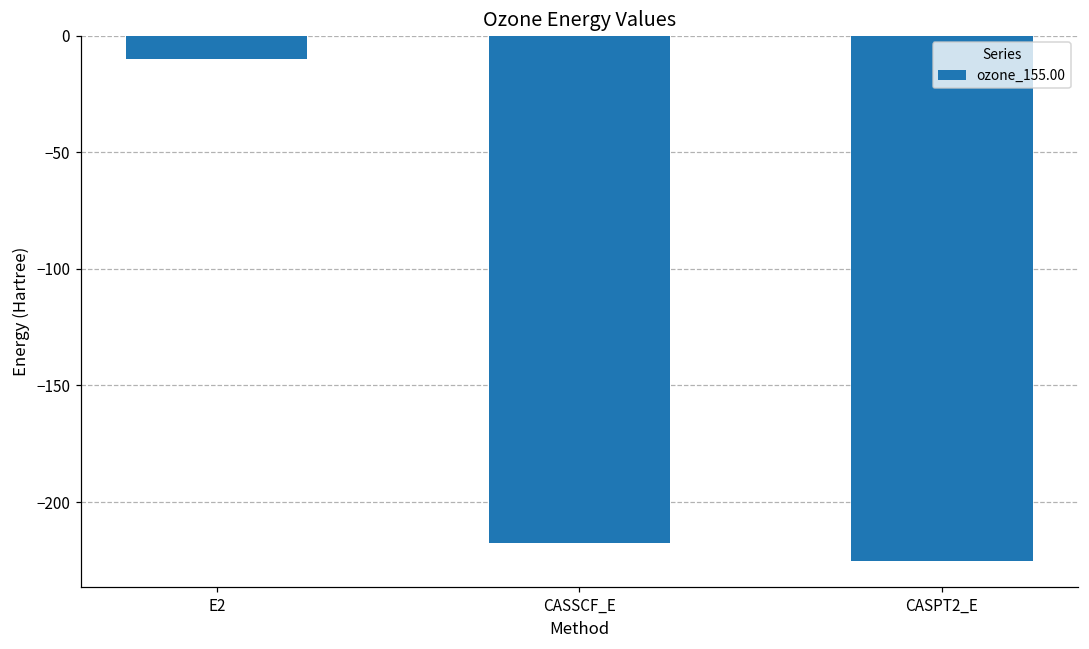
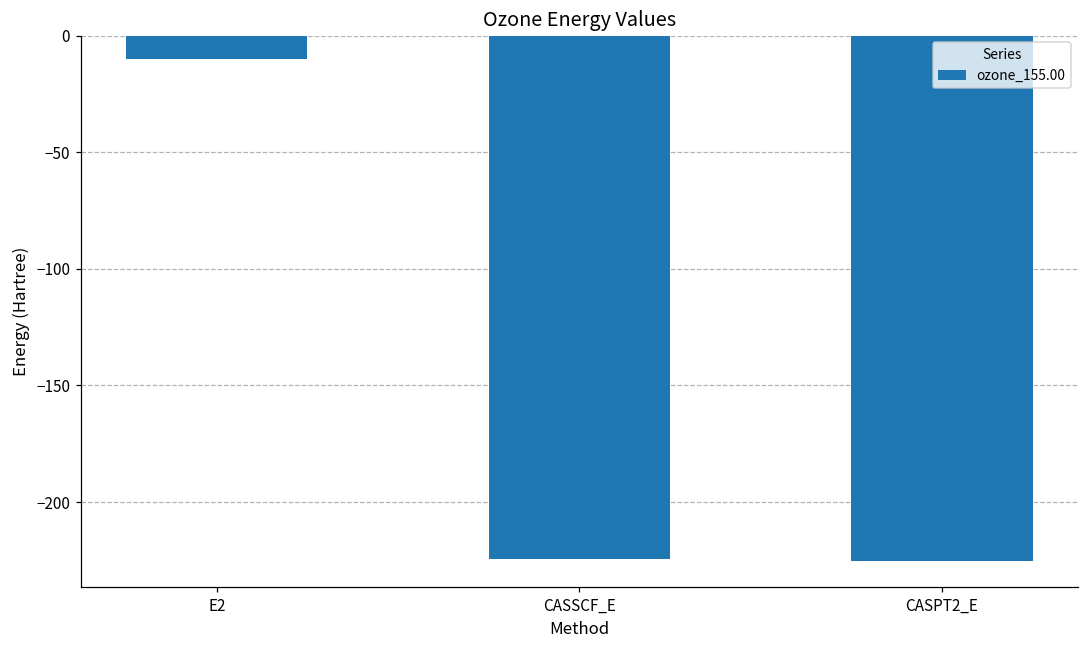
CASSCF_E: -217 -> -225
